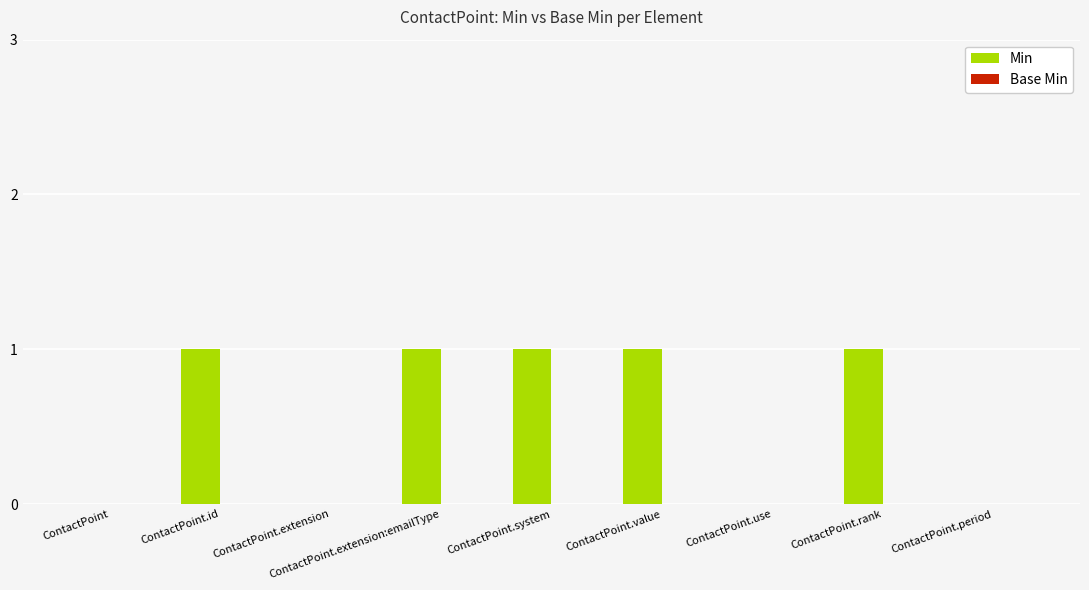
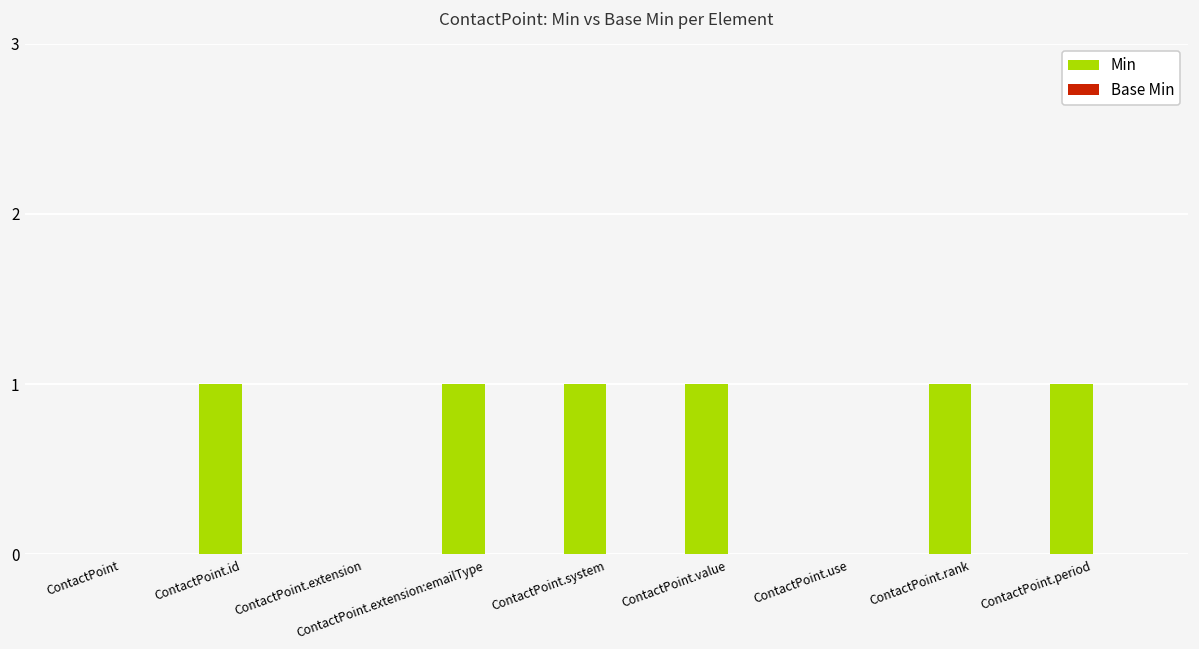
Min, ContactPoint.period: 0 -> 1
